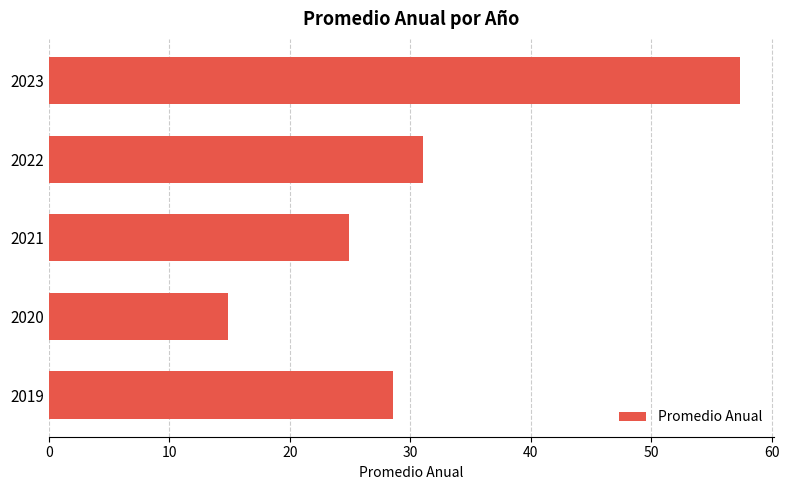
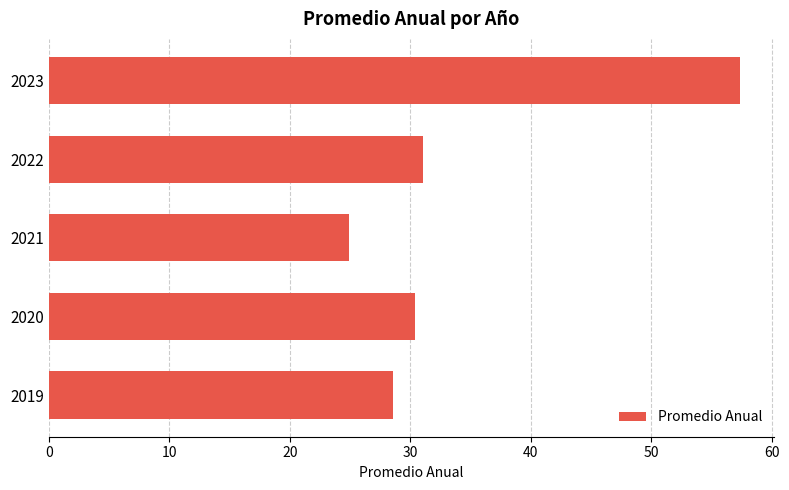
2020: 14.9 -> 30.4
